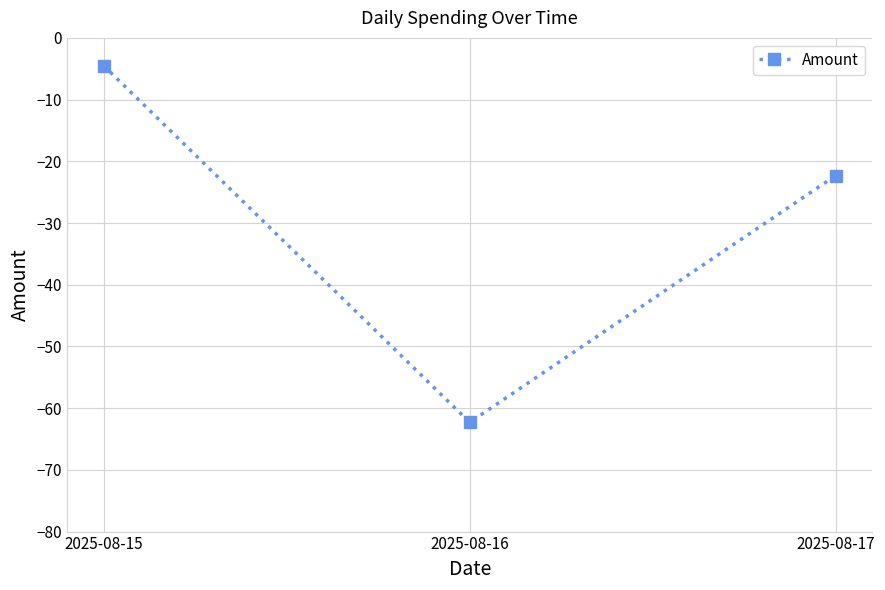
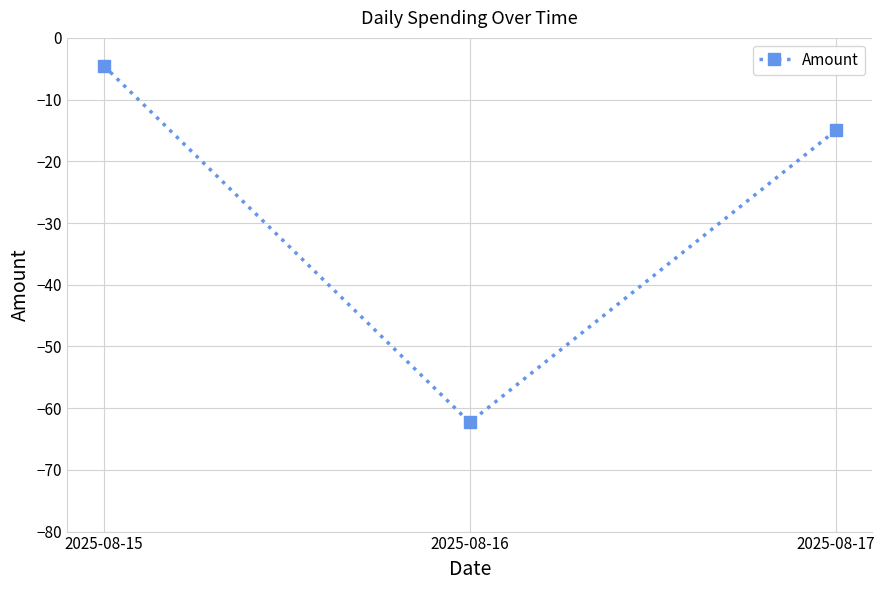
2025-08-17: -22 -> -15
